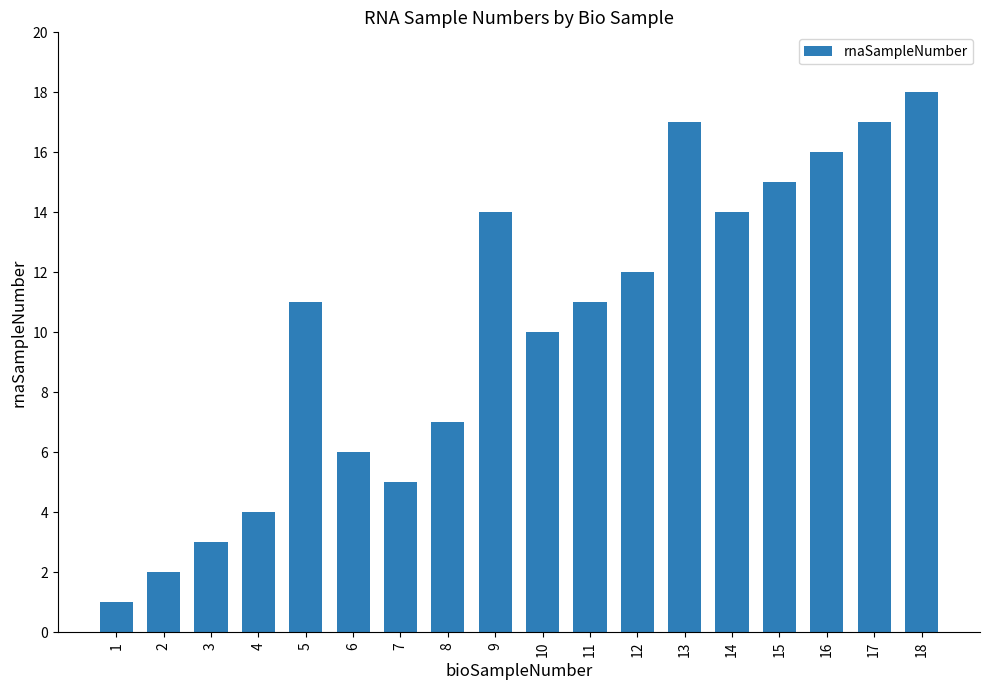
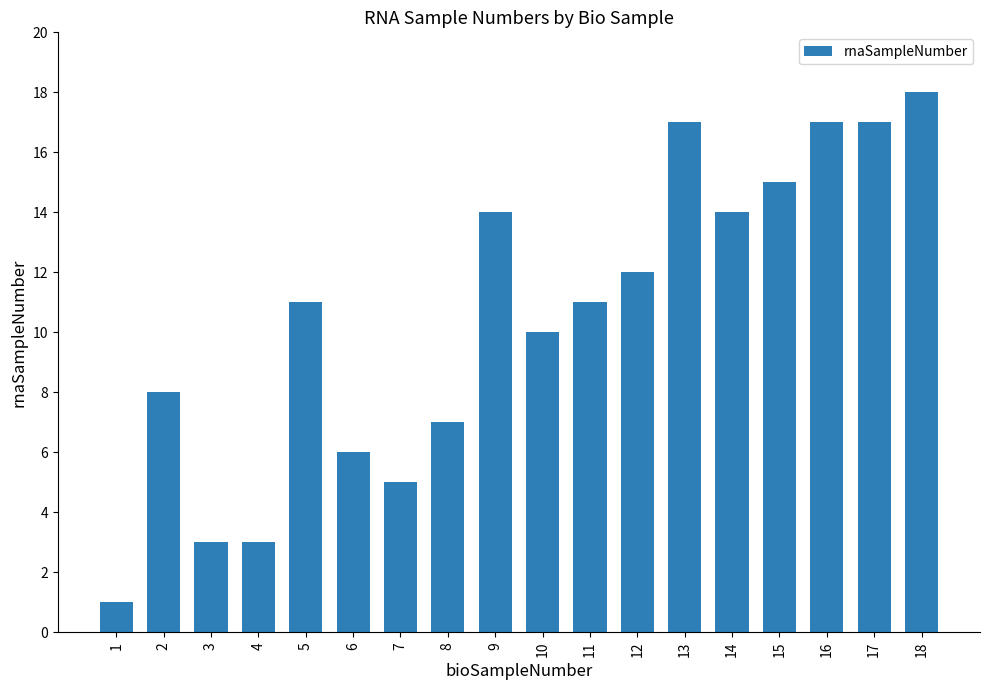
2: 2 -> 8
4: 4 -> 3
16: 16 -> 17
